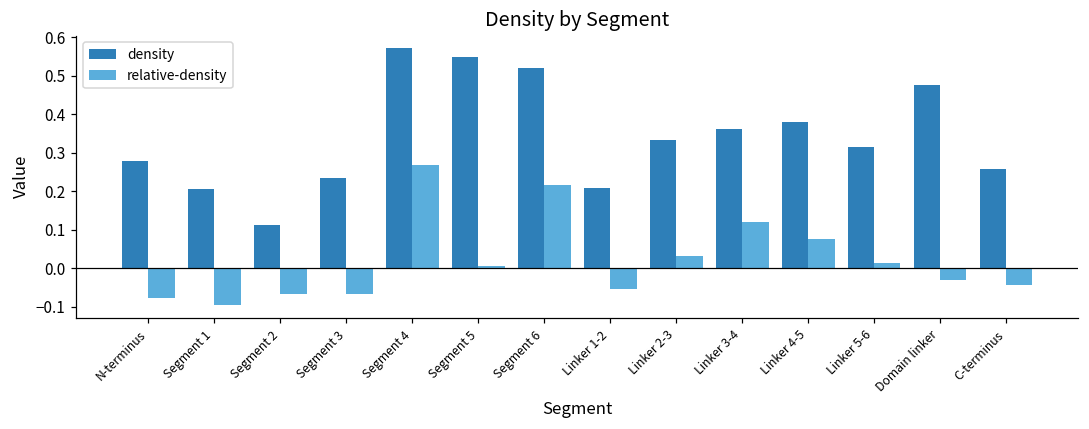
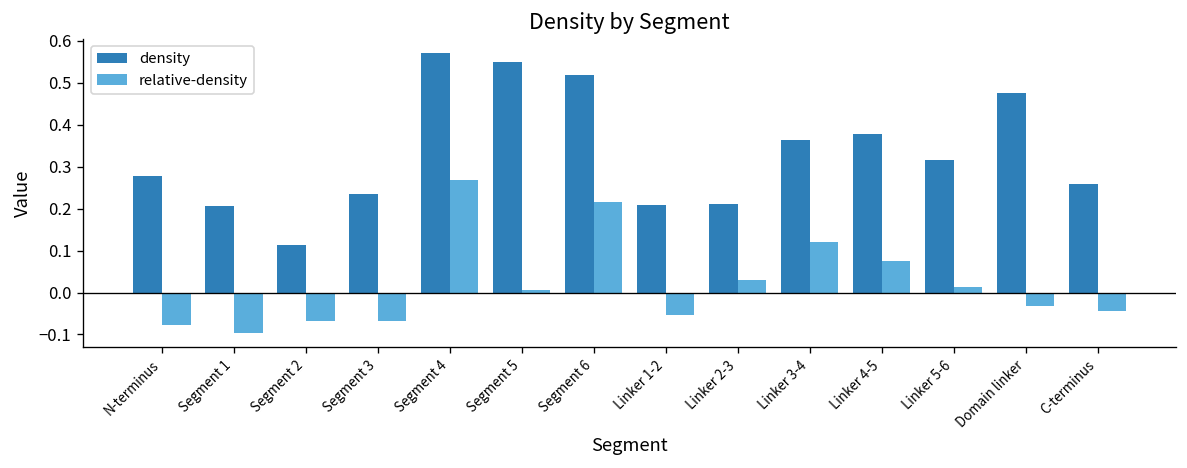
density, Linker 2-3: 0.33 -> 0.21
